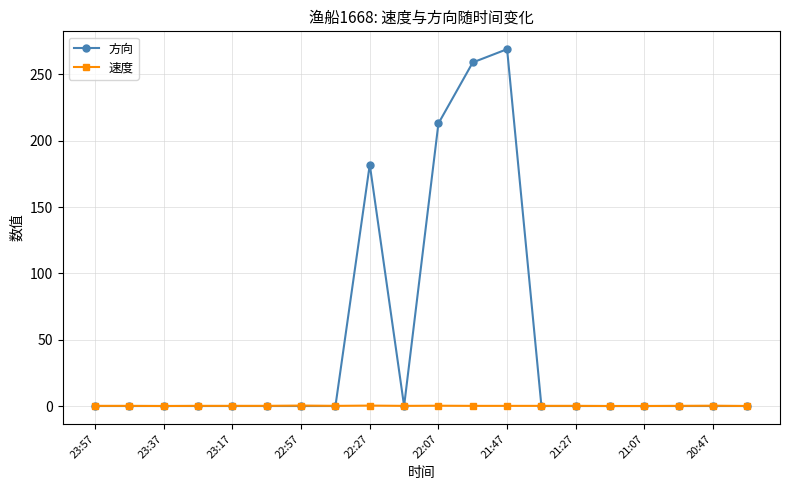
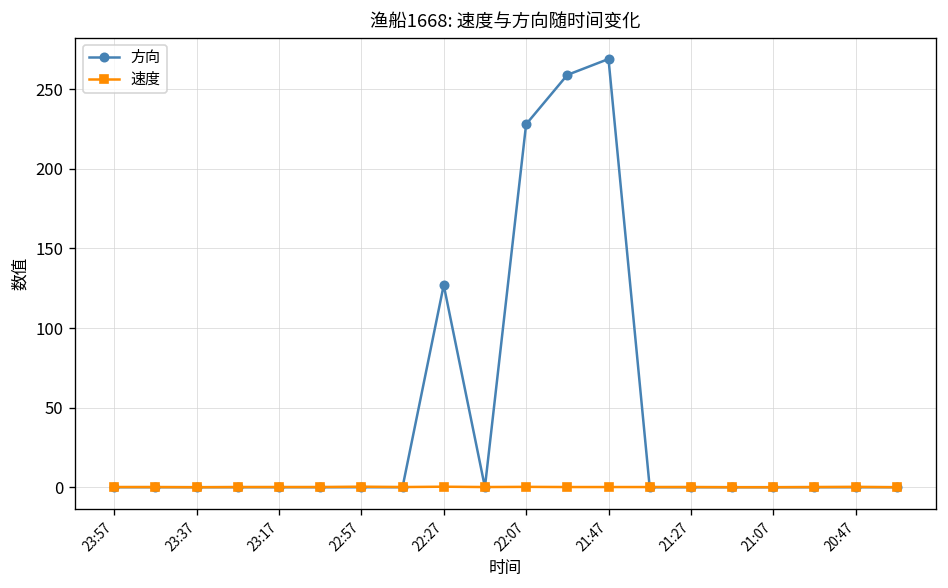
方向, 22:27: 182 -> 127
方向, 22:07: 213 -> 228
